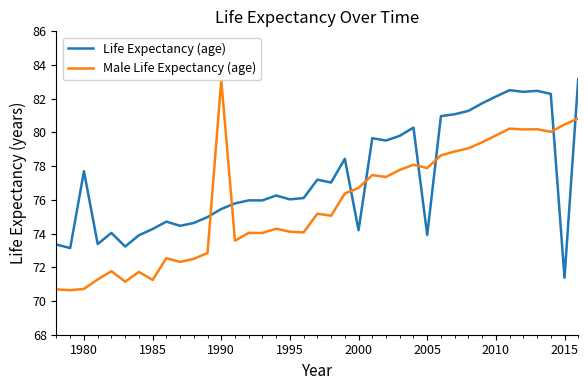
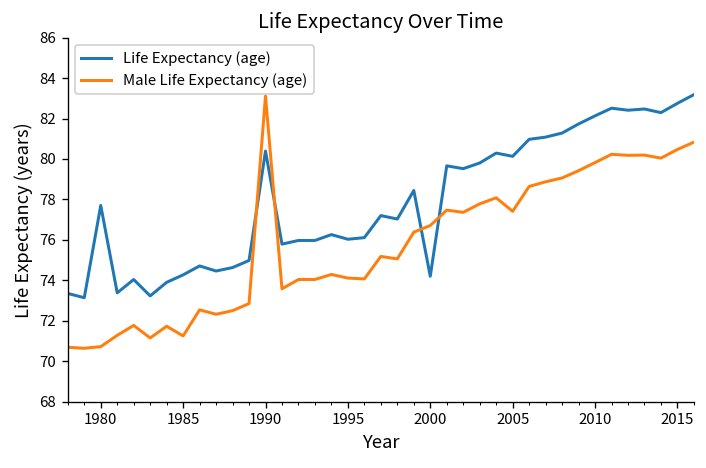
Life Expectancy (age), 1990: 75.5 -> 80.4
Life Expectancy (age), 2005: 73.9 -> 80.1
Male Life Expectancy (age), 2005: 77.9 -> 77.4
Life Expectancy (age), 2015: 71.4 -> 82.8
